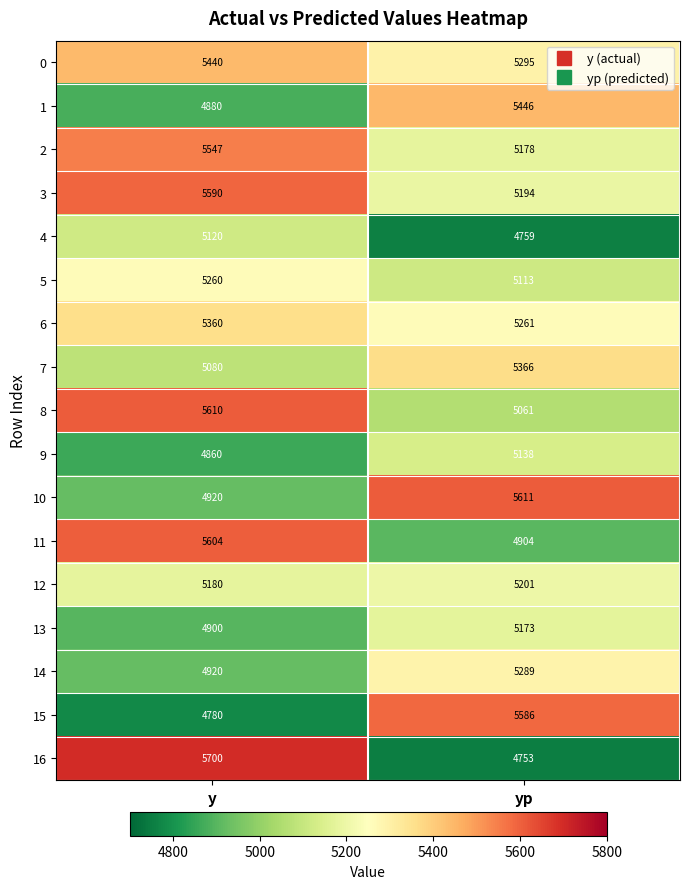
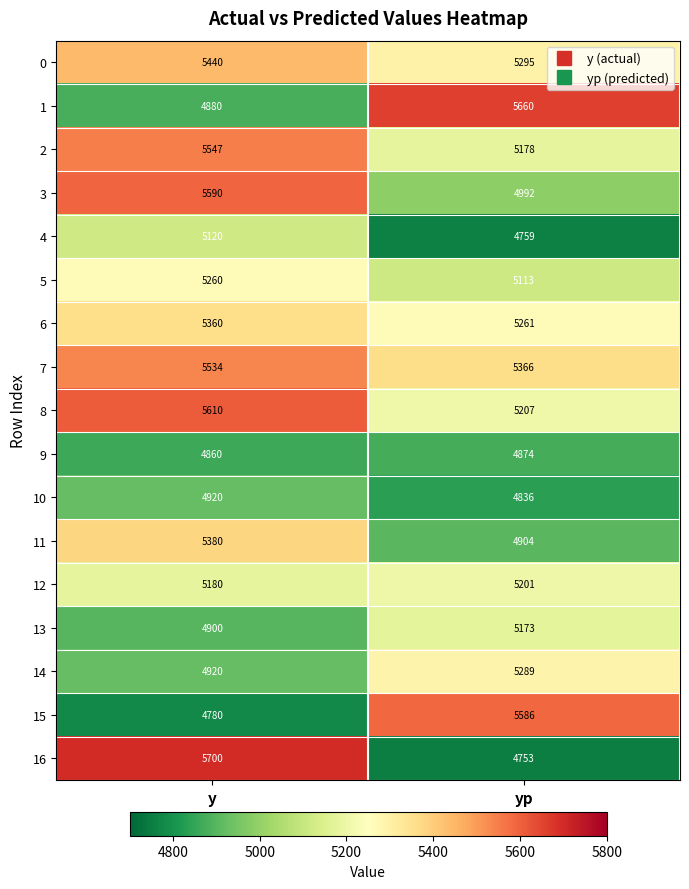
1, yp: 5446 -> 5660
3, yp: 5194 -> 4992
7, y: 5080 -> 5534
8, yp: 5061 -> 5207
9, yp: 5138 -> 4874
10, yp: 5611 -> 4836
11, y: 5604 -> 5380
